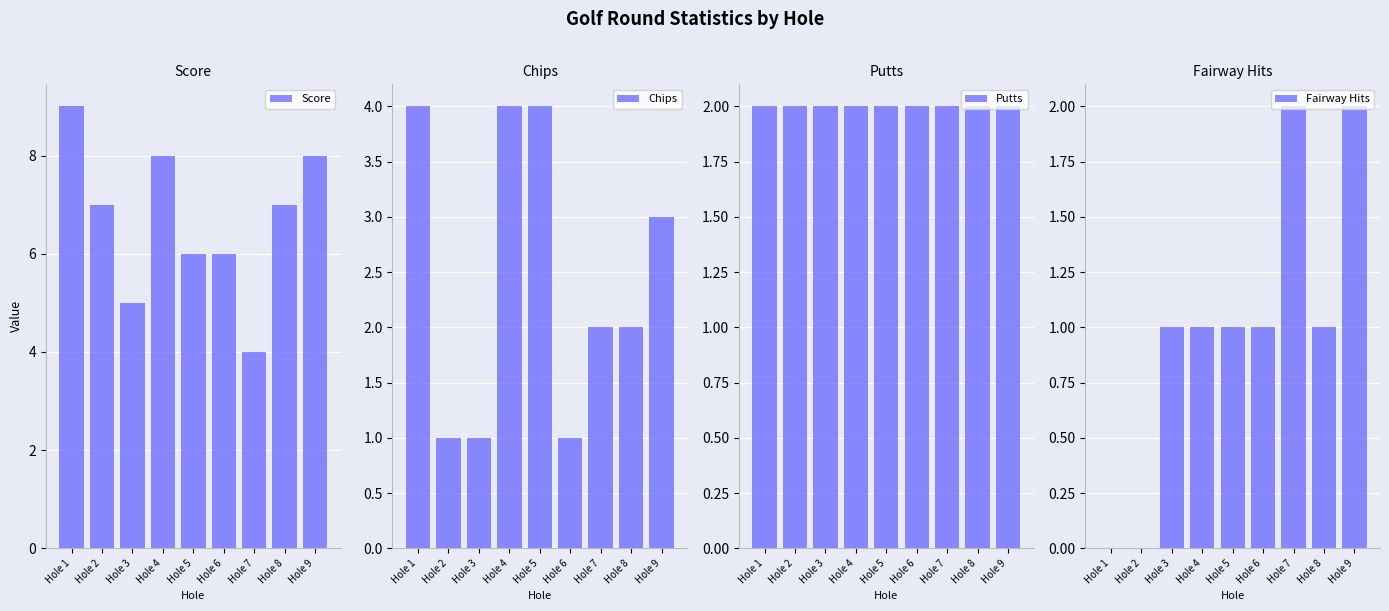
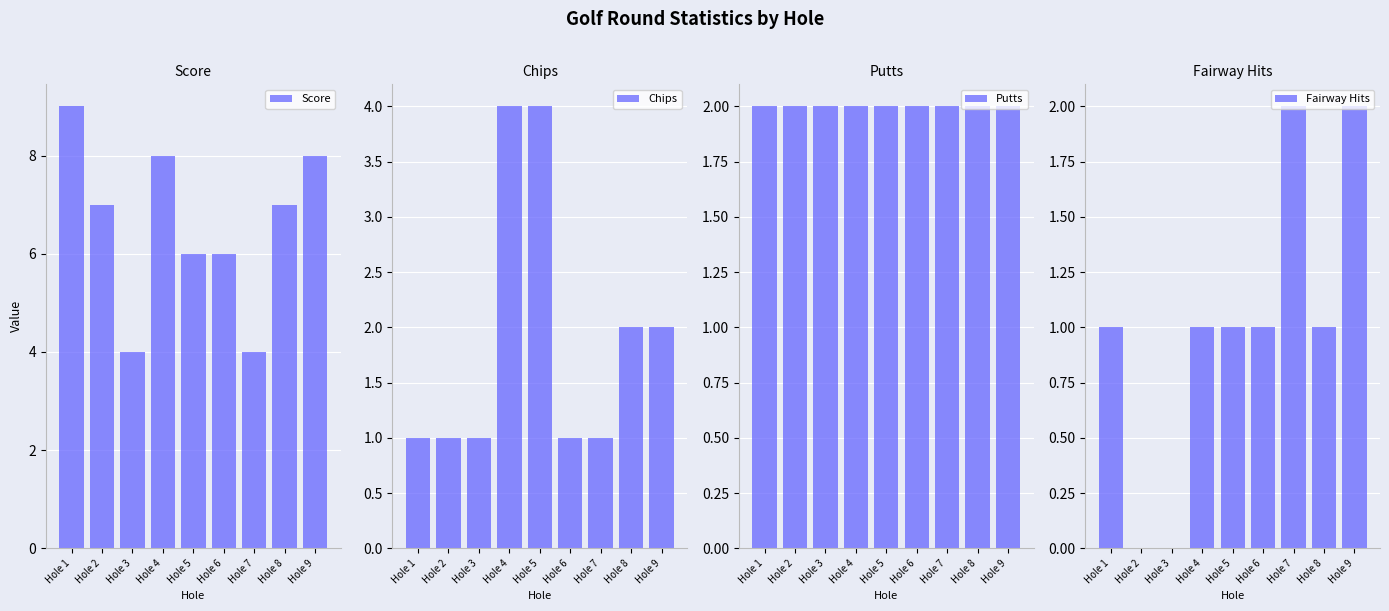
Score, Hole 3: 5 -> 4
Chips, Hole 1: 4 -> 1
Chips, Hole 7: 2 -> 1
Chips, Hole 9: 3 -> 2
Fairway Hits, Hole 1: 0 -> 1
Fairway Hits, Hole 3: 1 -> 0
